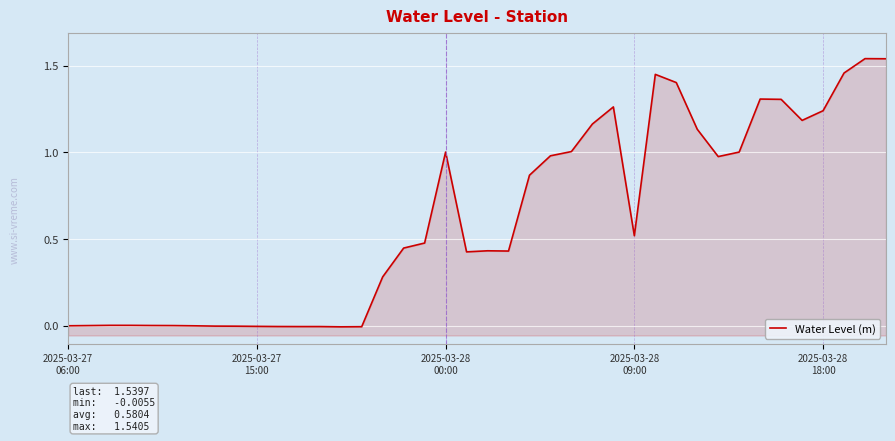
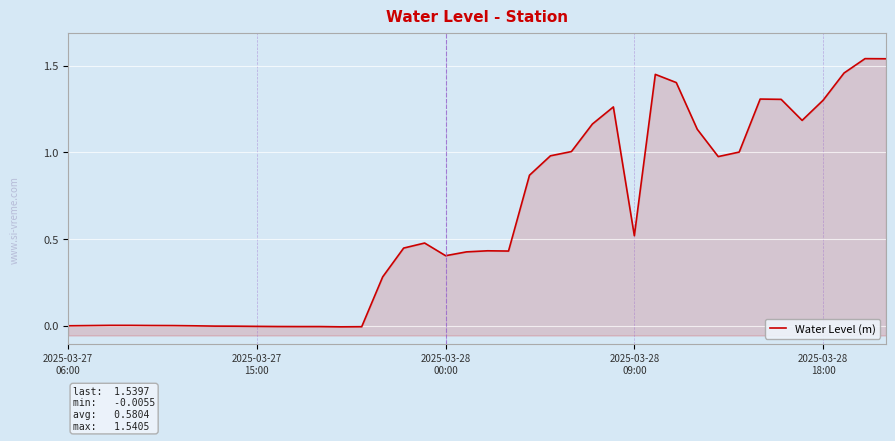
2025-03-28 00:00: 1.00 -> 0.40
2025-03-28 18:00: 1.24 -> 1.30
